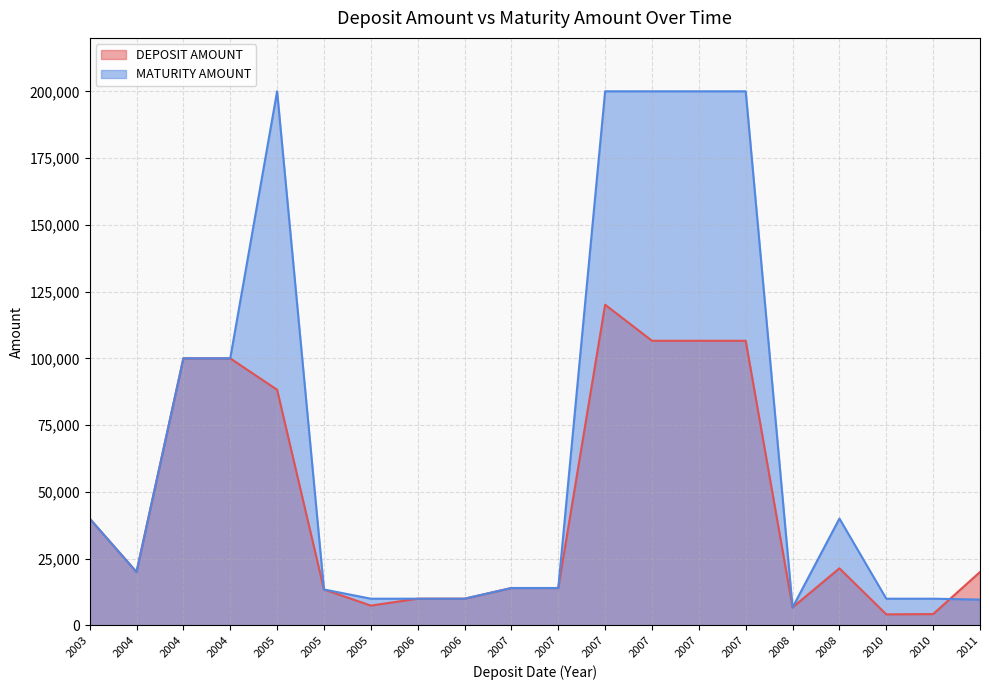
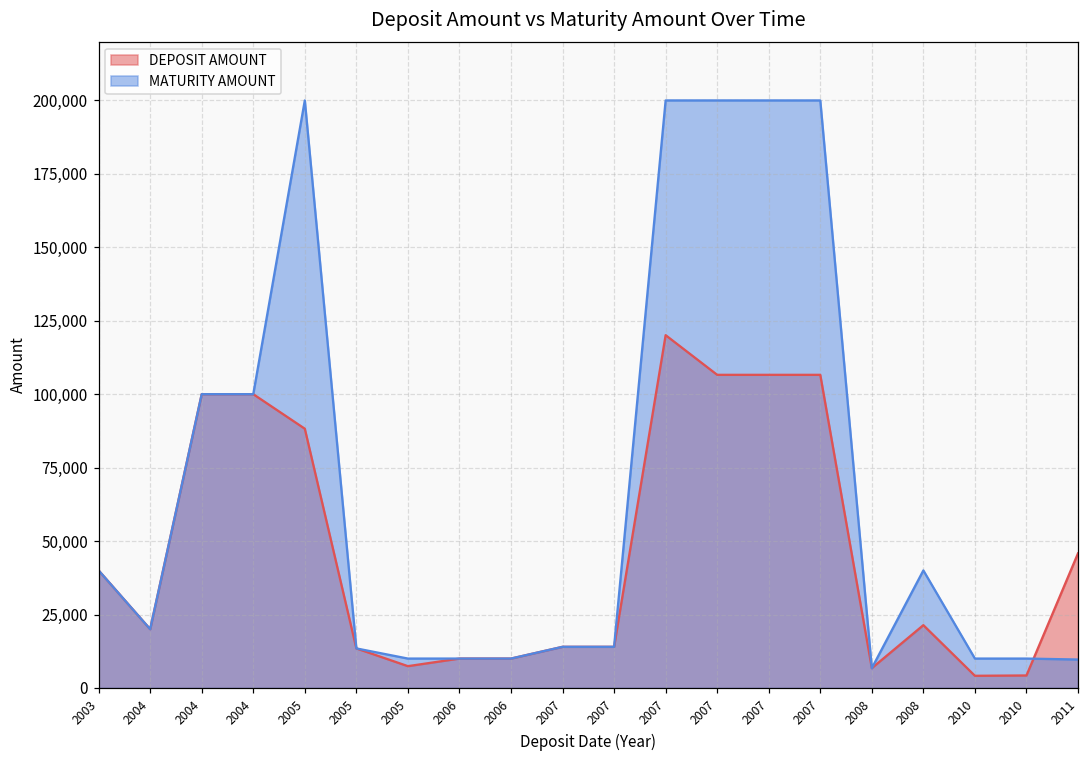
DEPOSIT AMOUNT, 2011: 20,000 -> 46,000
